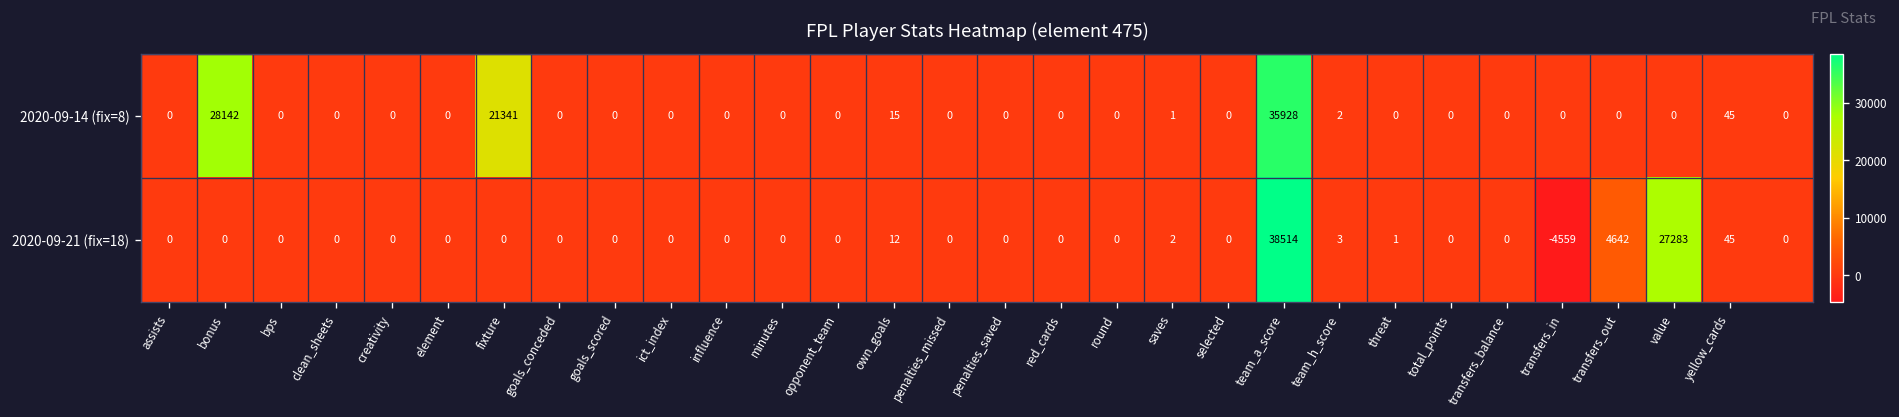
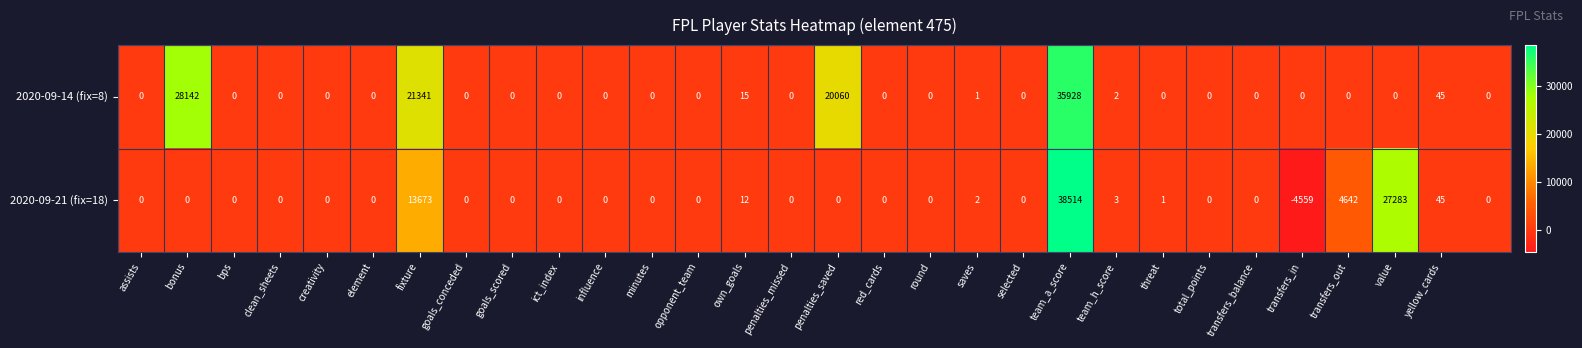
2020-09-14 (fix=8), penalties_saved: 0 -> 20060
2020-09-21 (fix=18), fixture: 0 -> 13673
